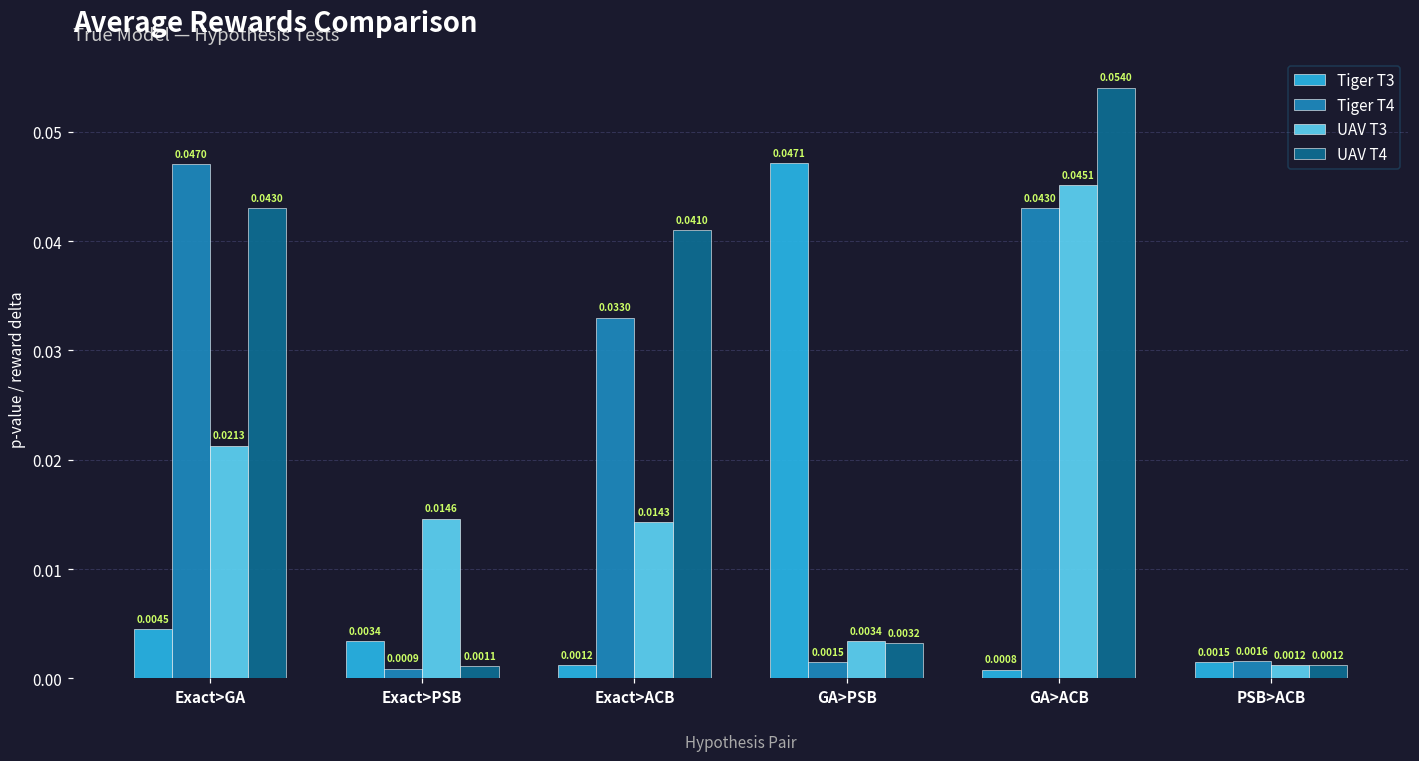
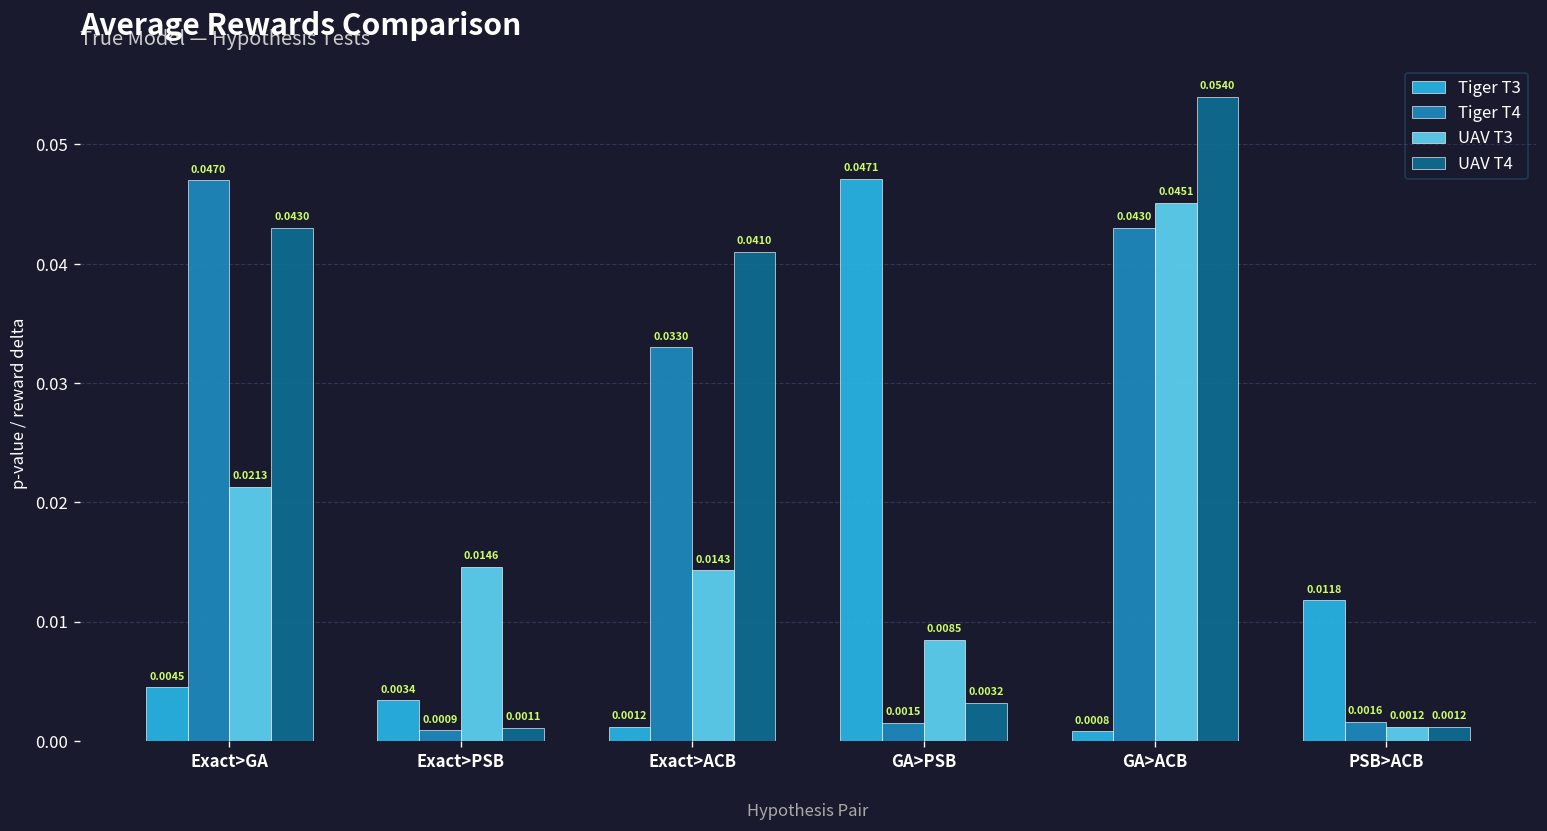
UAV T3, GA>PSB: 0.0034 -> 0.0085
Tiger T3, PSB>ACB: 0.0015 -> 0.0118
